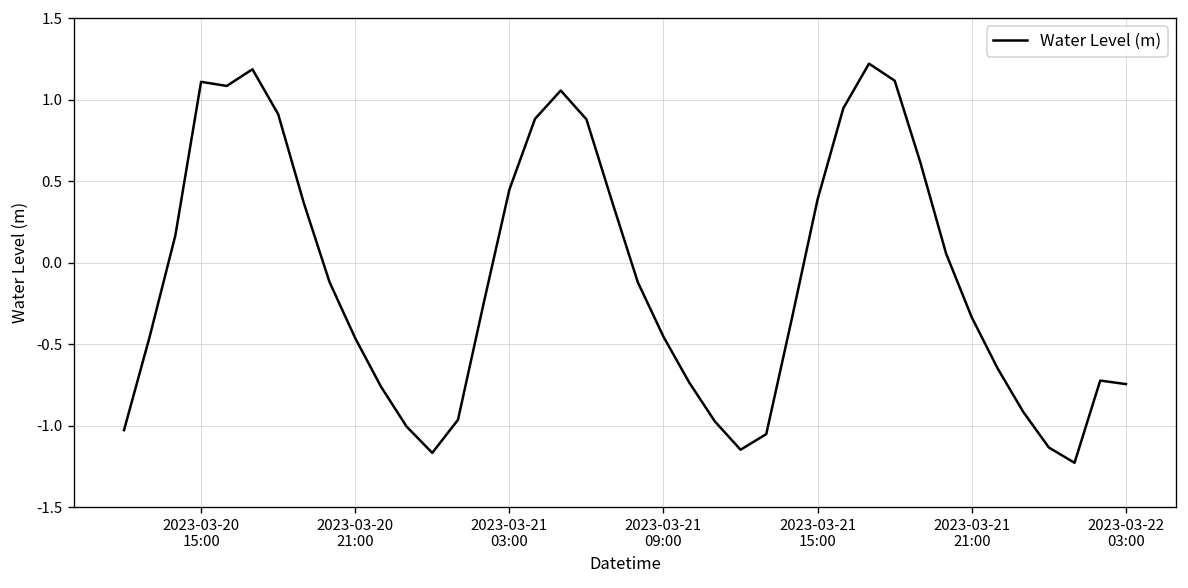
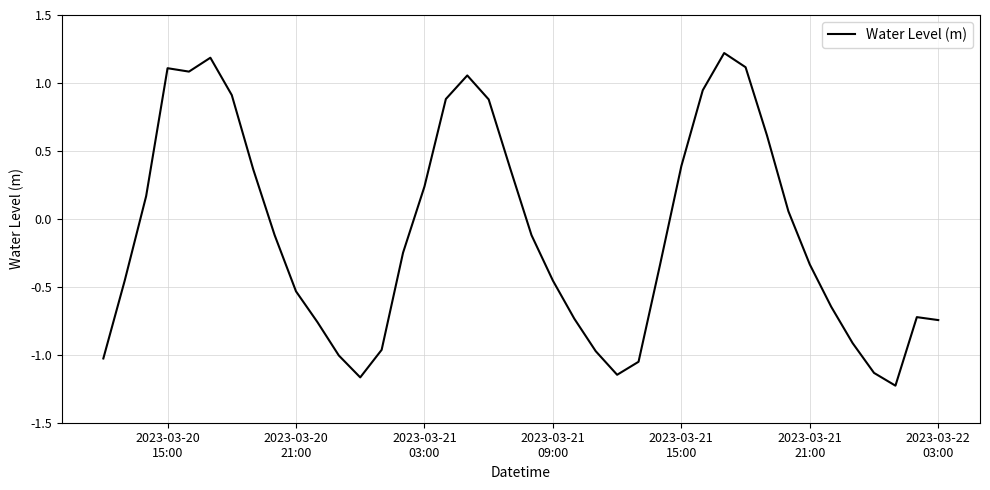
2023-03-20 21:00: -0.46 -> -0.53
2023-03-21 03:00: 0.45 -> 0.24
